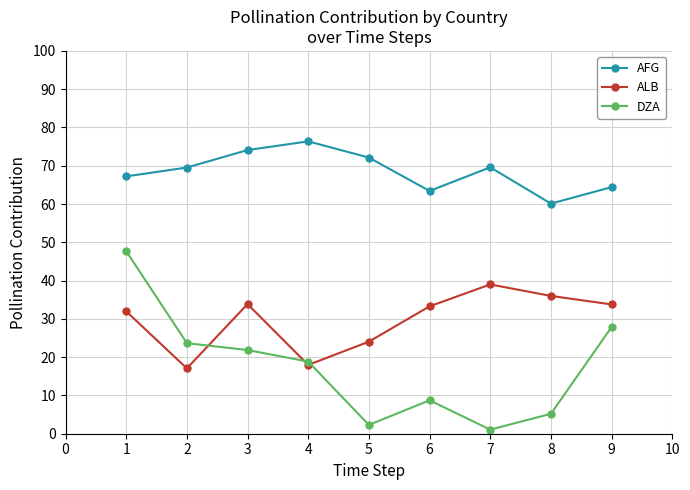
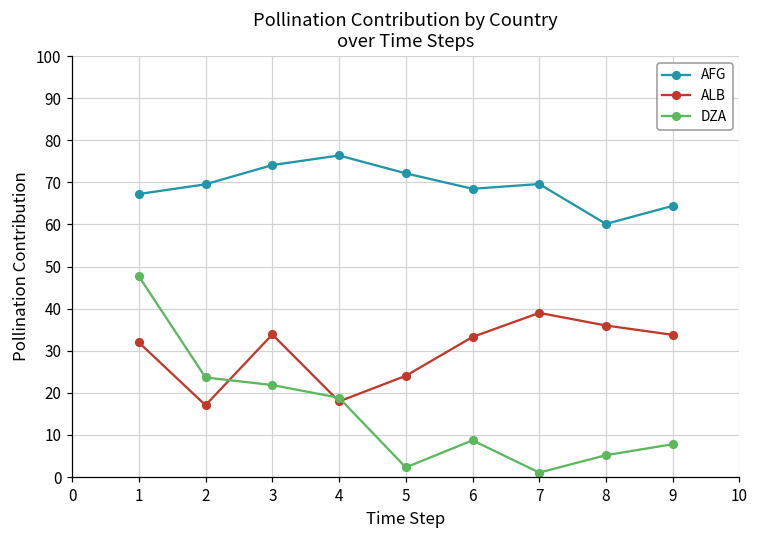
AFG, 6: 63 -> 68
DZA, 9: 28 -> 8
